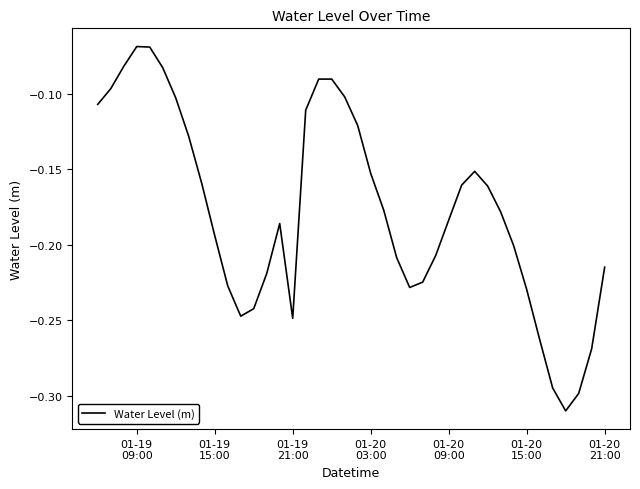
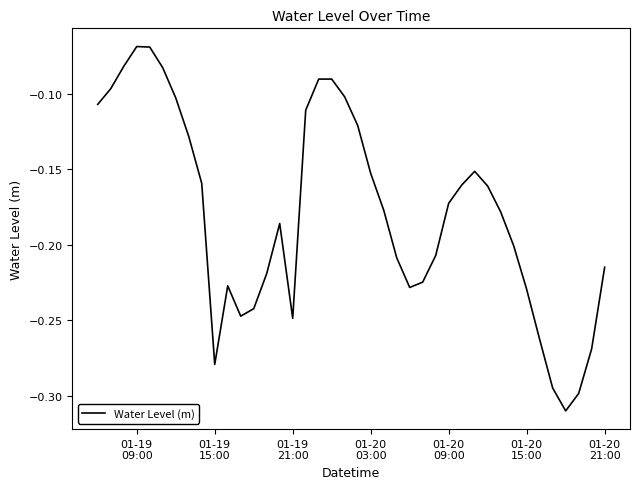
01-19 15:00: -0.194 -> -0.279
01-20 09:00: -0.184 -> -0.173
